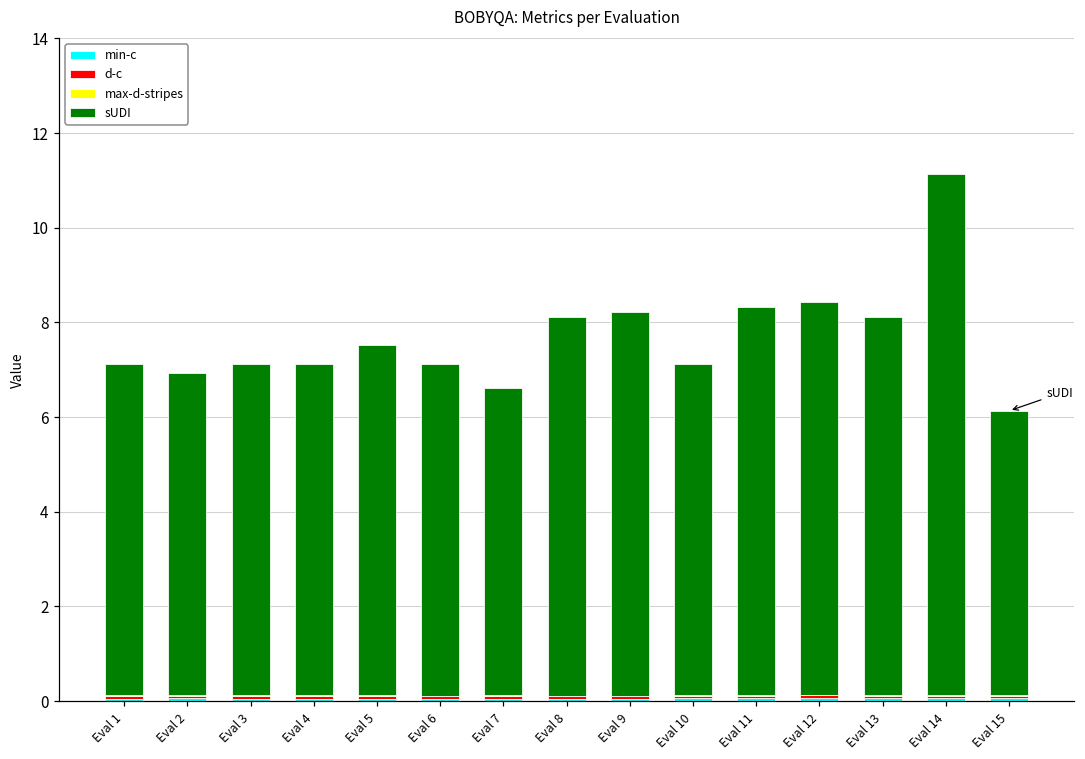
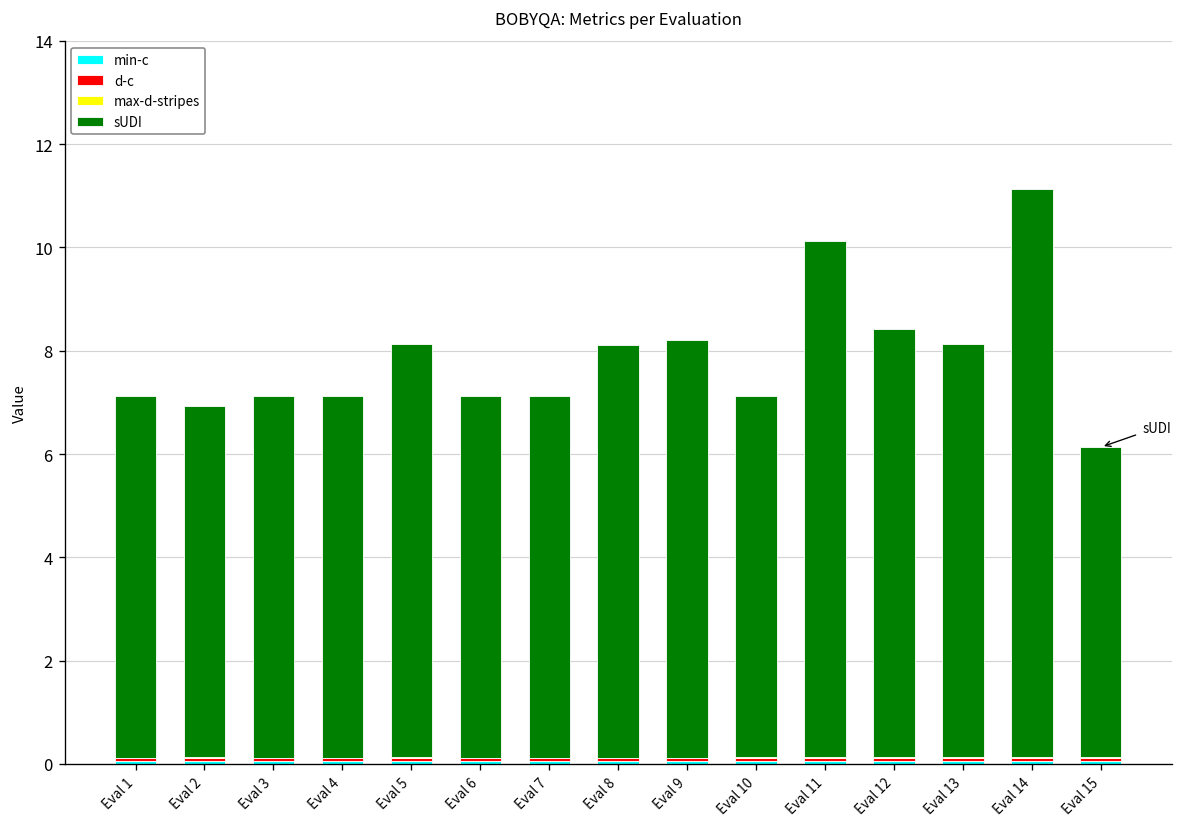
sUDI, Eval 5: 7.4 -> 8.0
sUDI, Eval 7: 6.5 -> 7.0
sUDI, Eval 11: 8.2 -> 10.0
